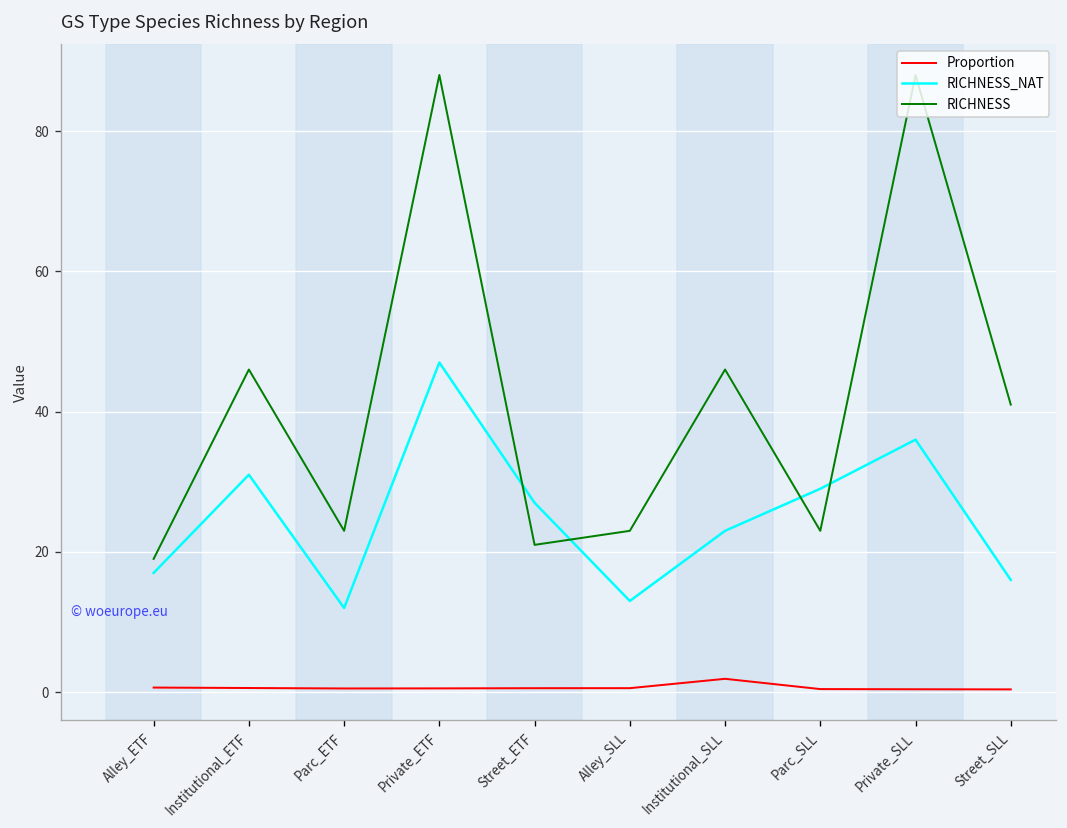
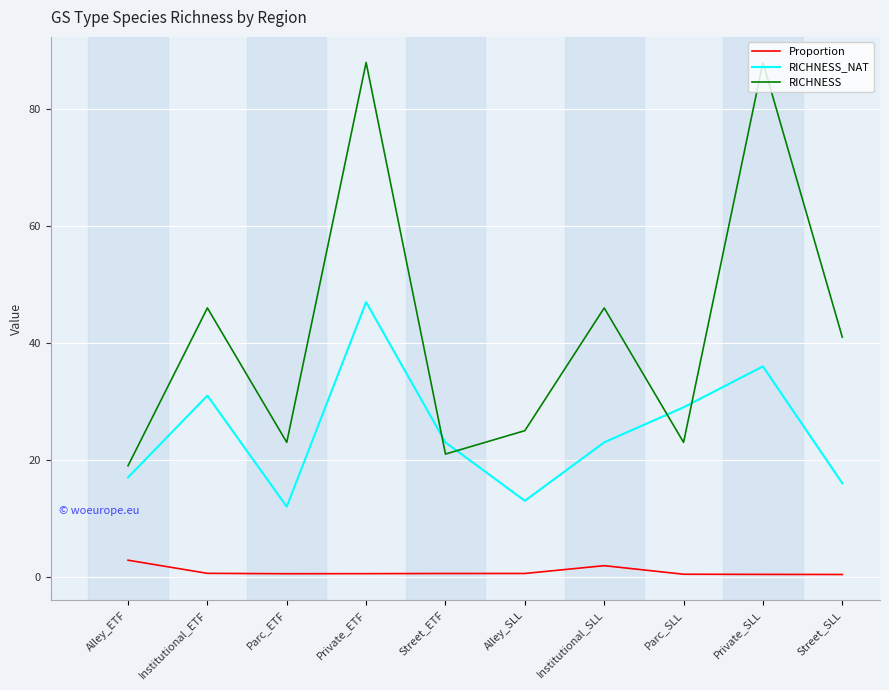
Proportion, Alley_ETF: 1 -> 3
RICHNESS_NAT, Street_ETF: 27 -> 23
RICHNESS, Alley_SLL: 23 -> 25
